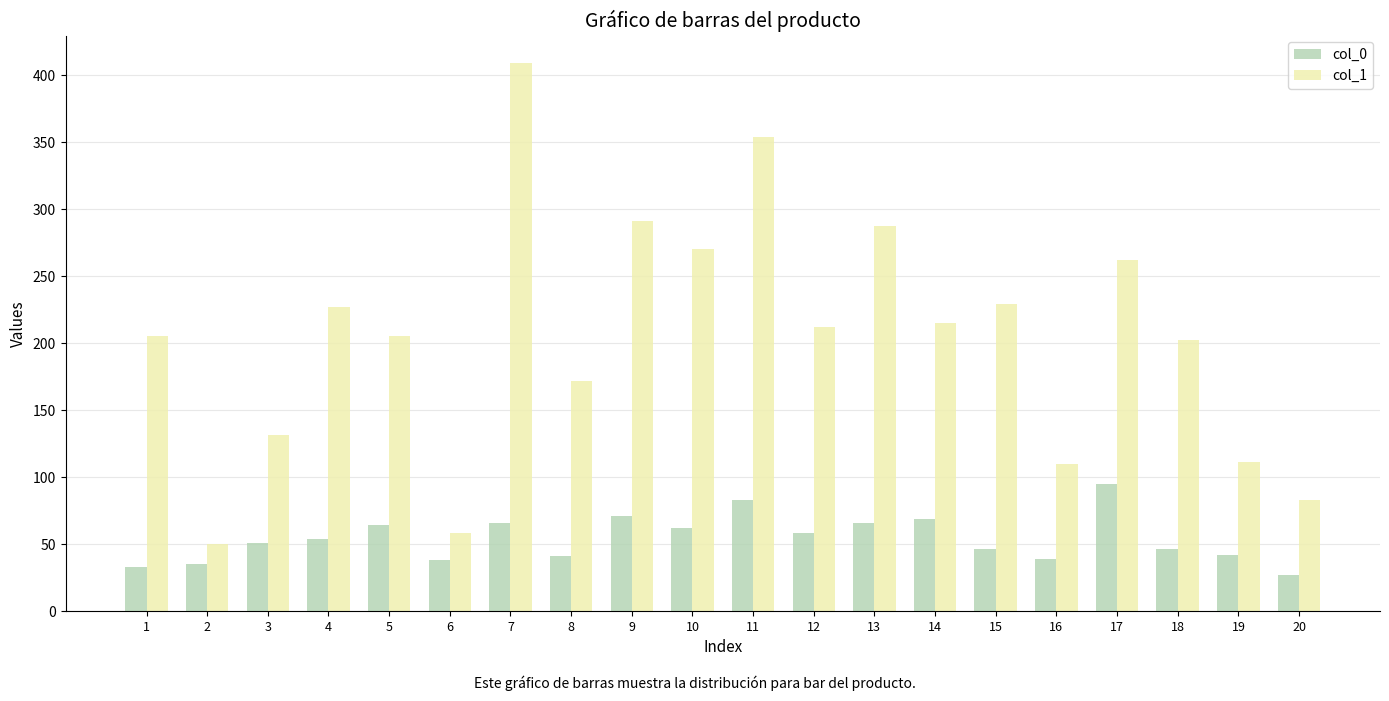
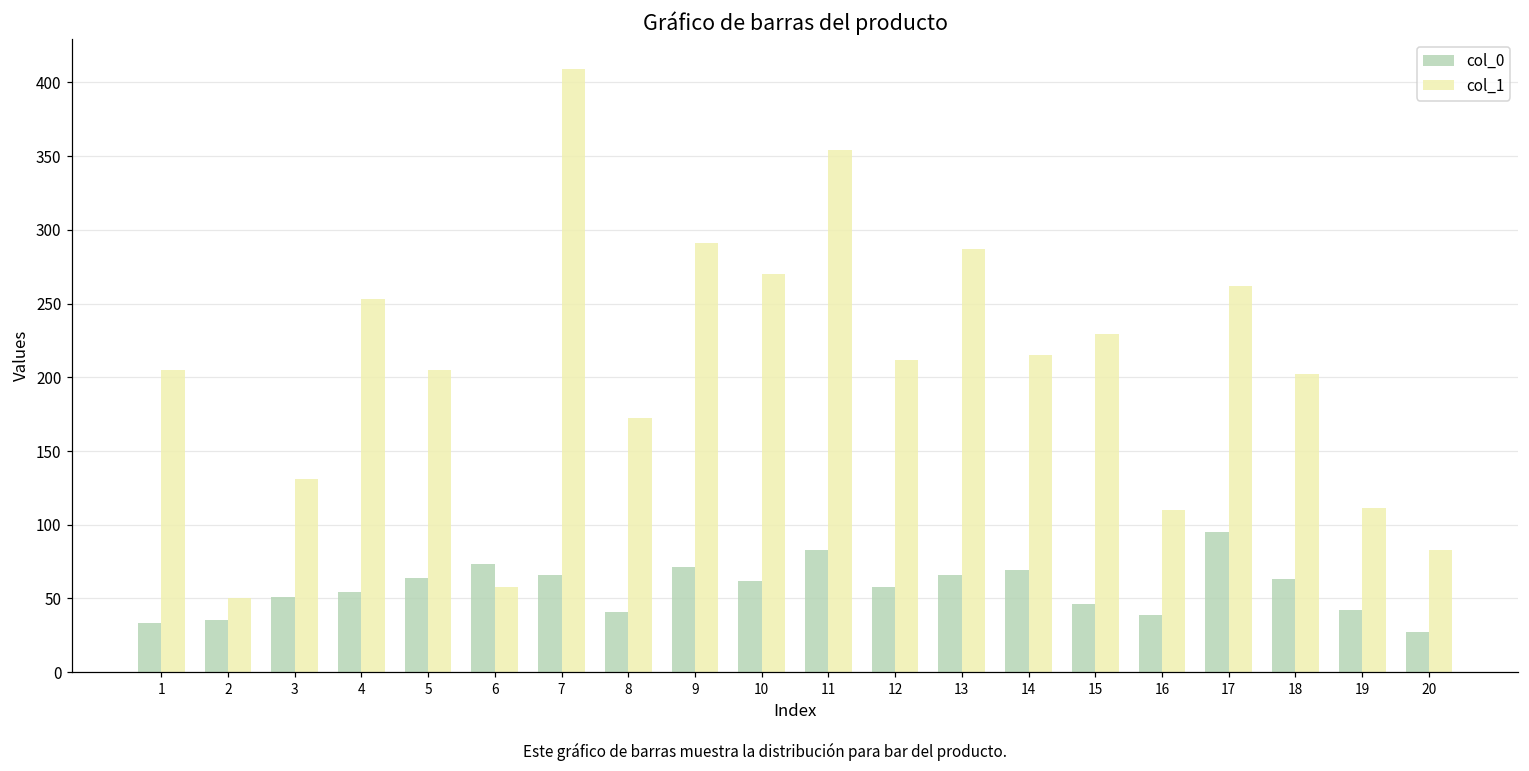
col_1, 4: 227 -> 253
col_0, 6: 38 -> 73
col_0, 18: 46 -> 63
